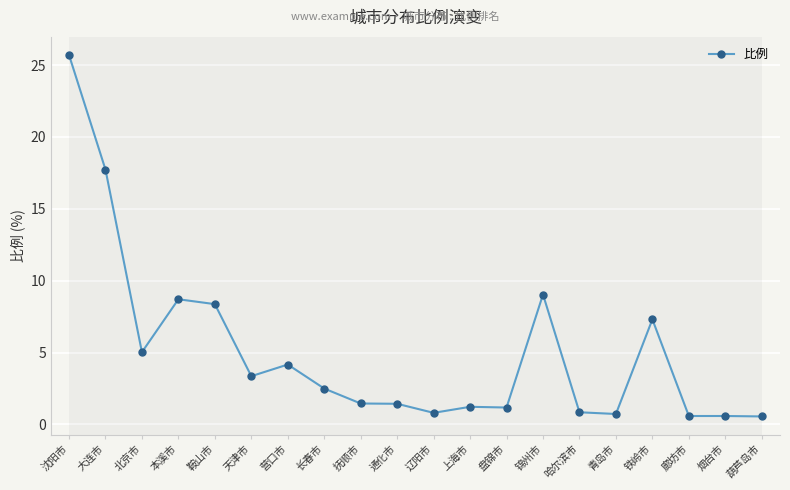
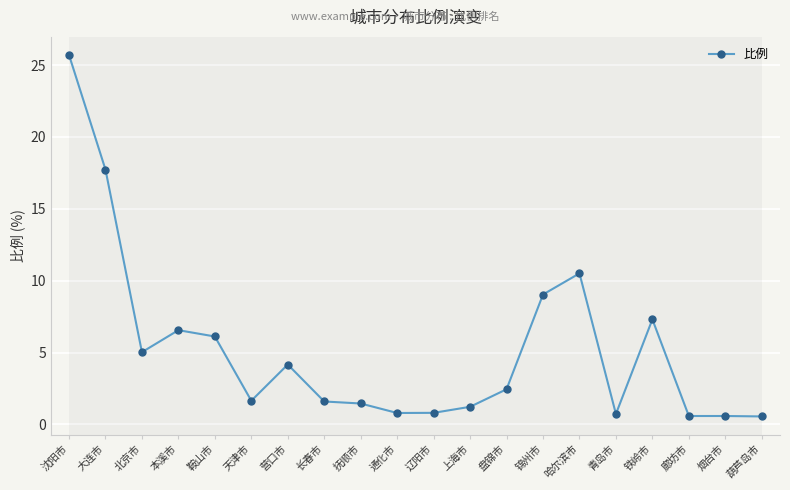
本溪市: 8.7 -> 6.6
鞍山市: 8.4 -> 6.1
天津市: 3.4 -> 1.7
长春市: 2.5 -> 1.6
通化市: 1.4 -> 0.8
盘锦市: 1.2 -> 2.5
哈尔滨市: 0.9 -> 10.5
